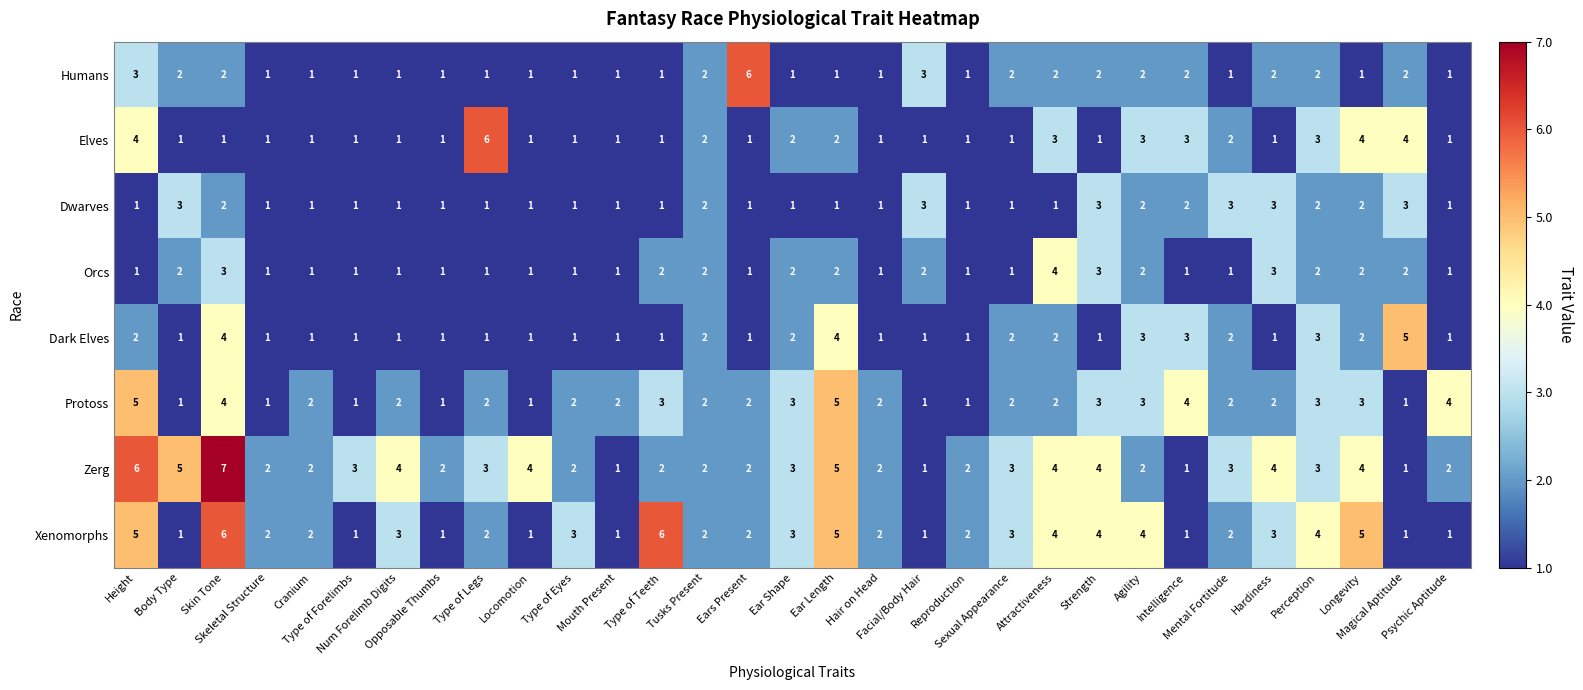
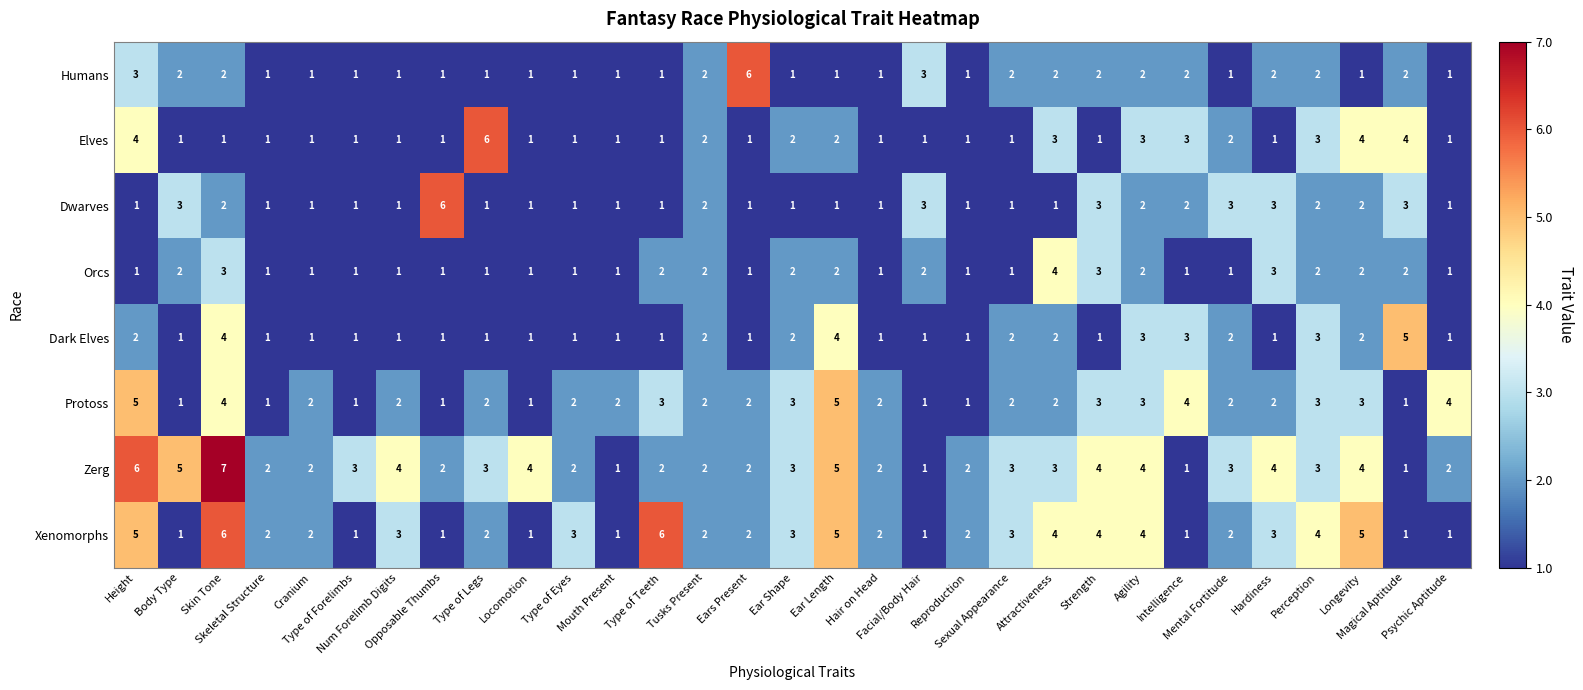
Dwarves, Opposable Thumbs: 1 -> 6
Zerg, Attractiveness: 4 -> 3
Zerg, Agility: 2 -> 4
